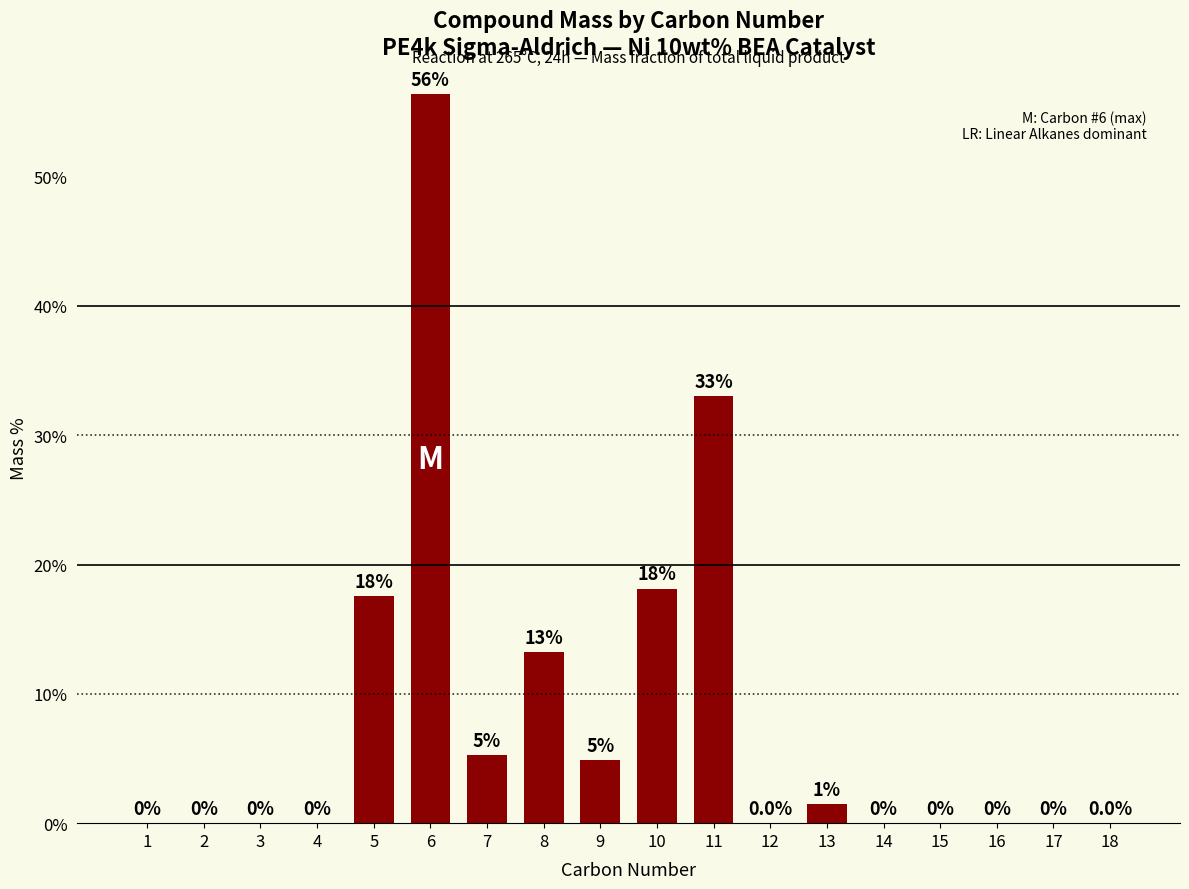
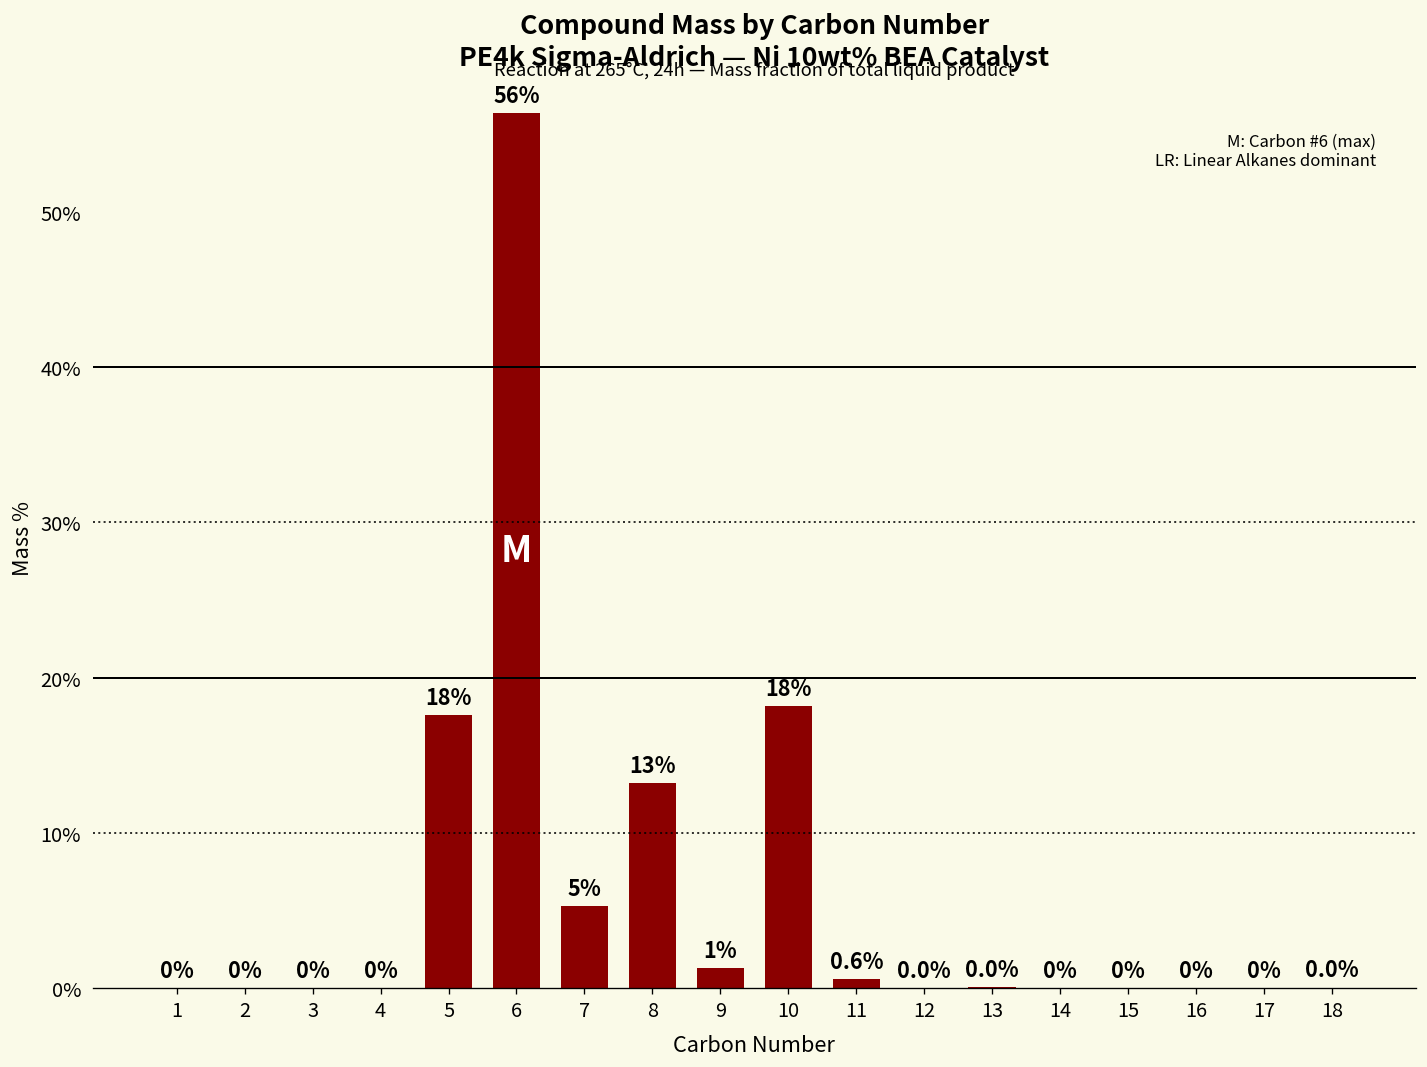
9: 5% -> 1%
11: 33% -> 0.6%
13: 1% -> 0.0%
